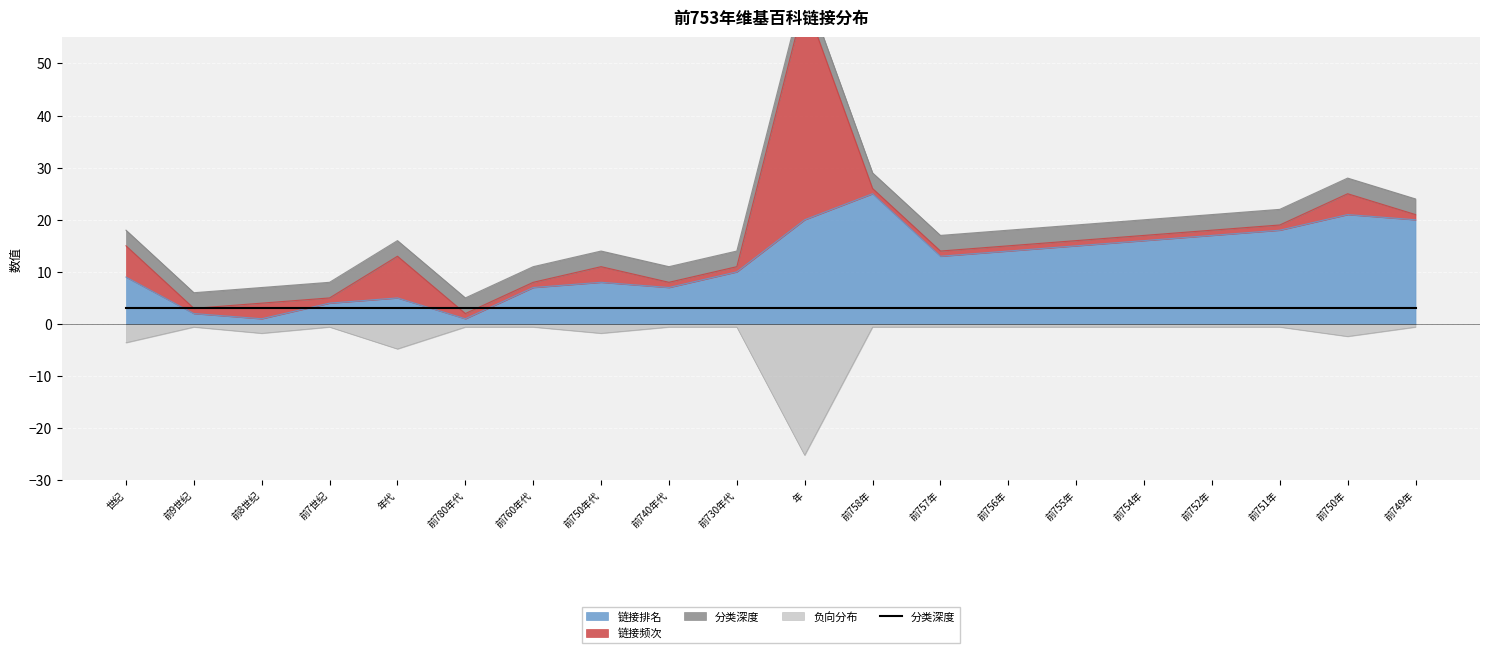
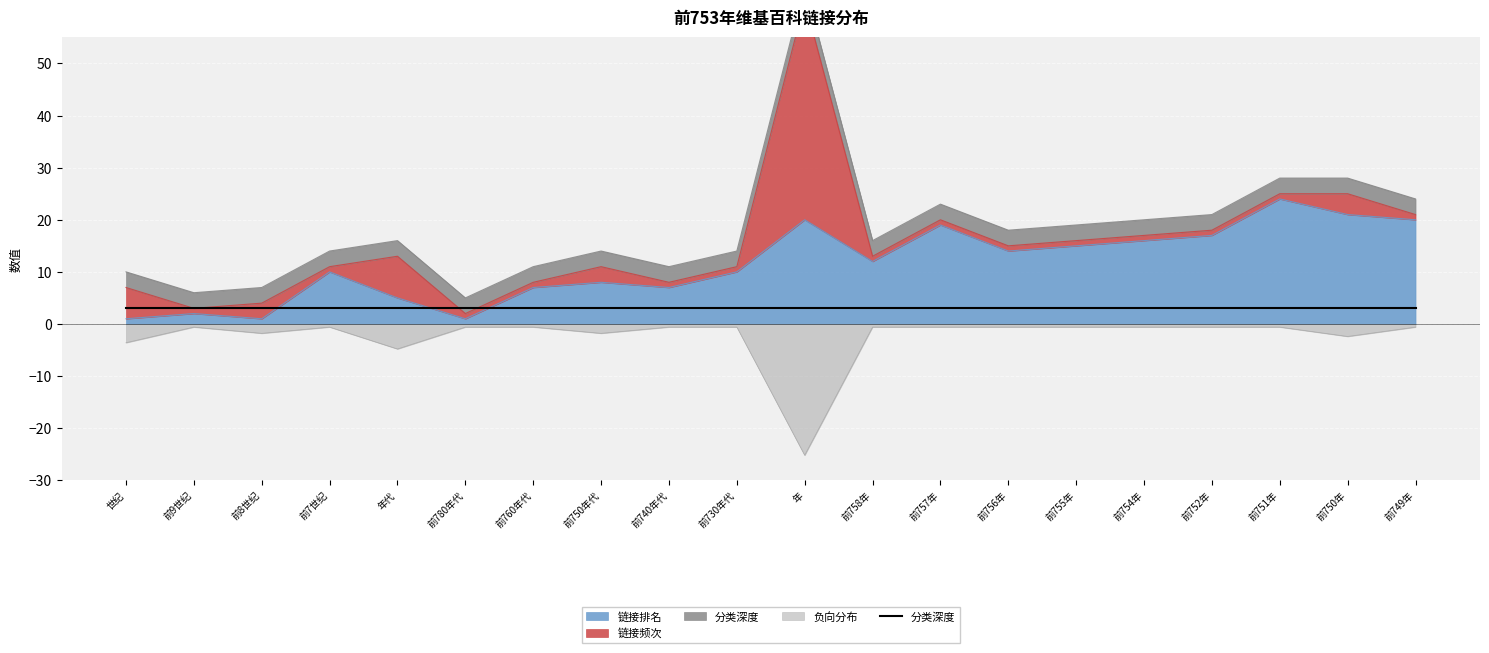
链接排名, 世纪: 9 -> 1
链接排名, 前7世纪: 4 -> 10
链接排名, 前758年: 25 -> 12
链接排名, 前757年: 13 -> 19
链接排名, 前751年: 18 -> 24
